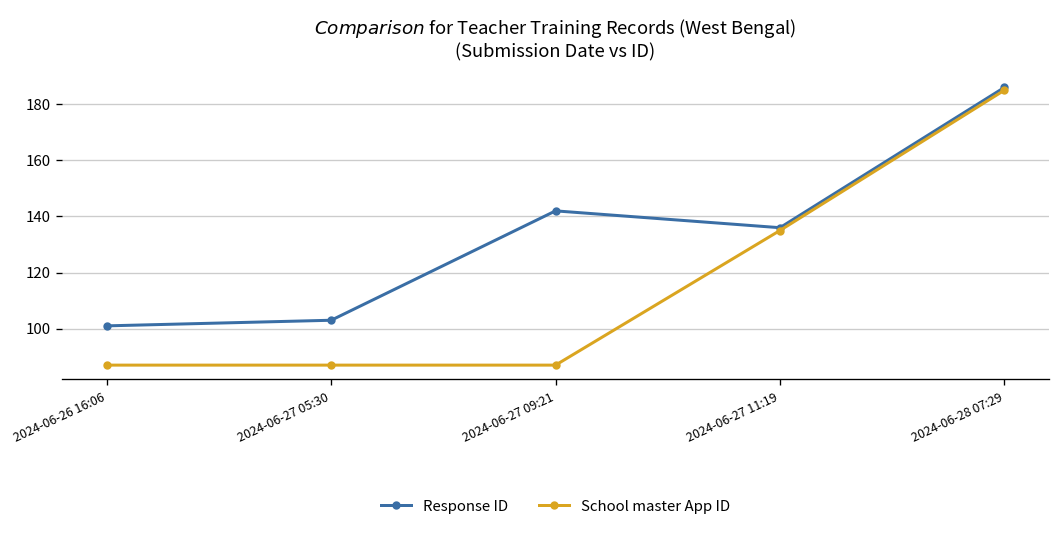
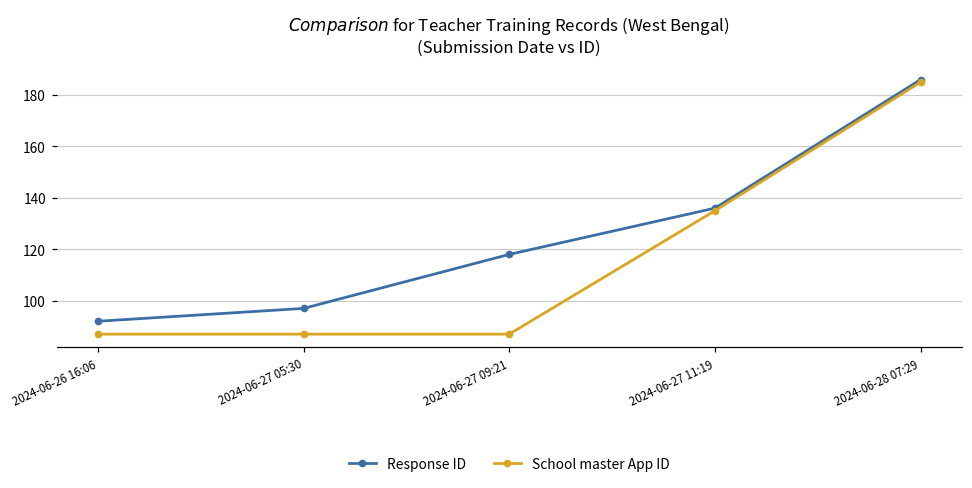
Response ID, 2024-06-26 16:06: 101 -> 92
Response ID, 2024-06-27 05:30: 103 -> 97
Response ID, 2024-06-27 09:21: 142 -> 118
